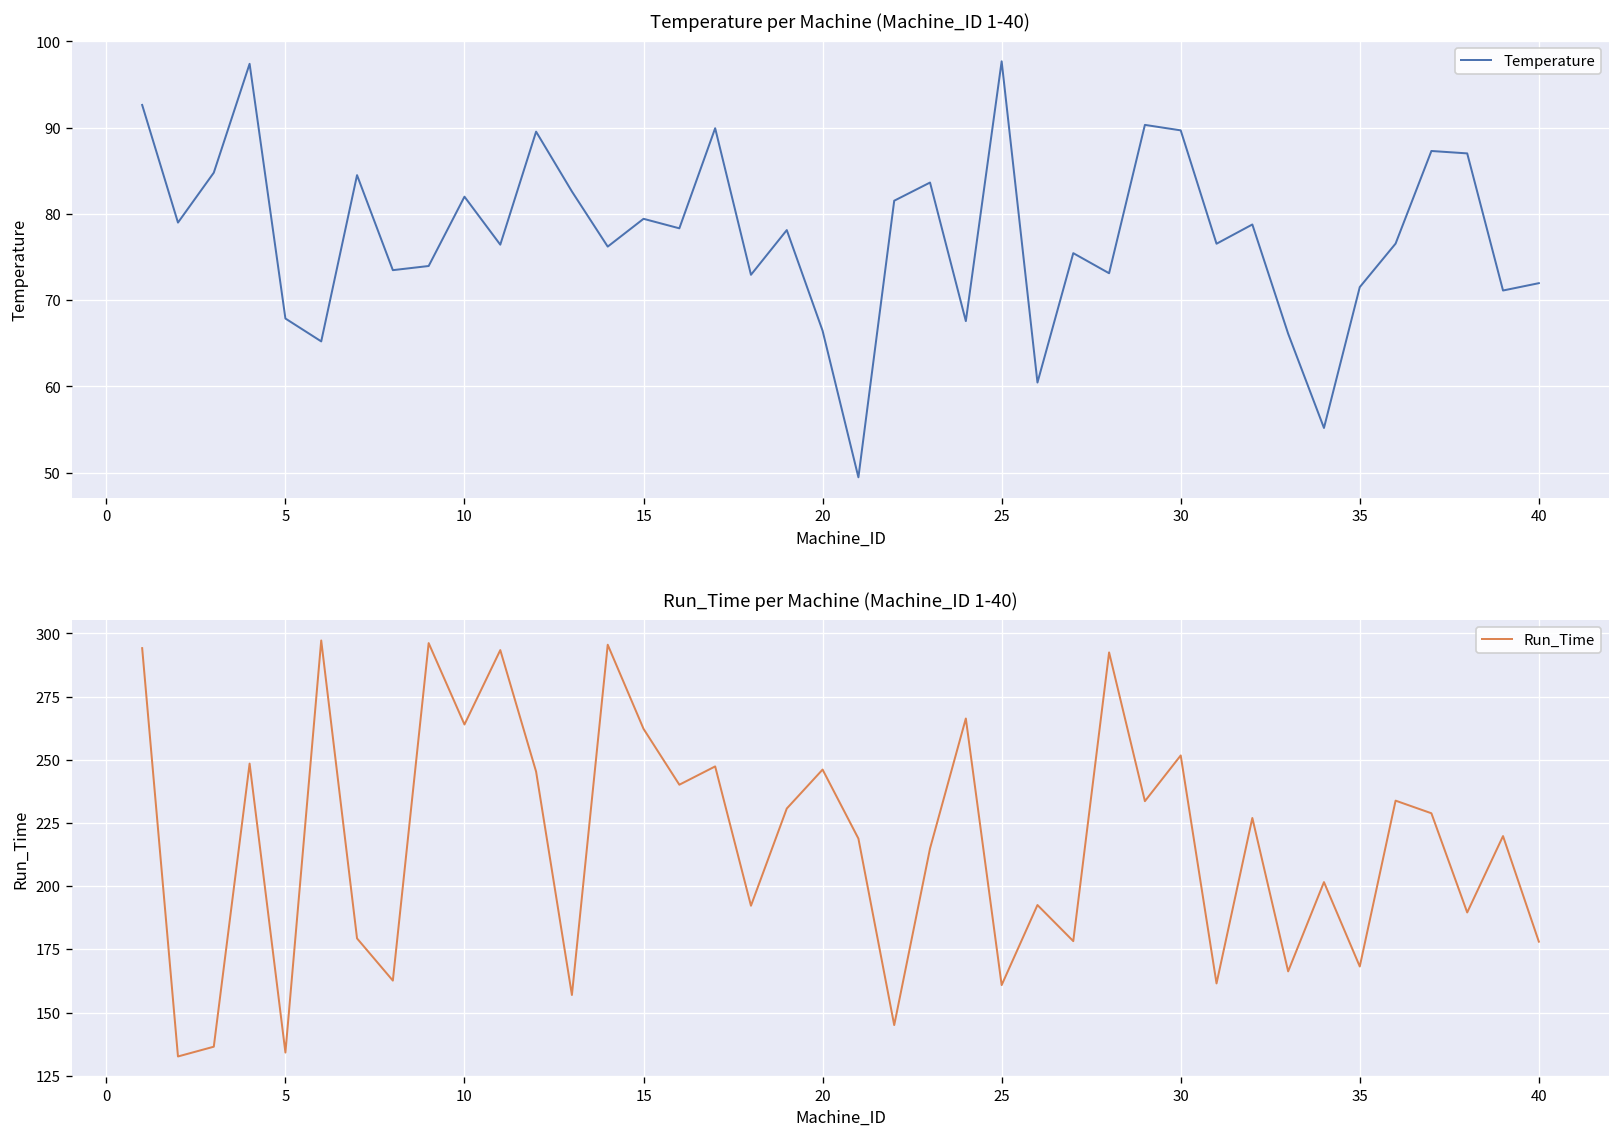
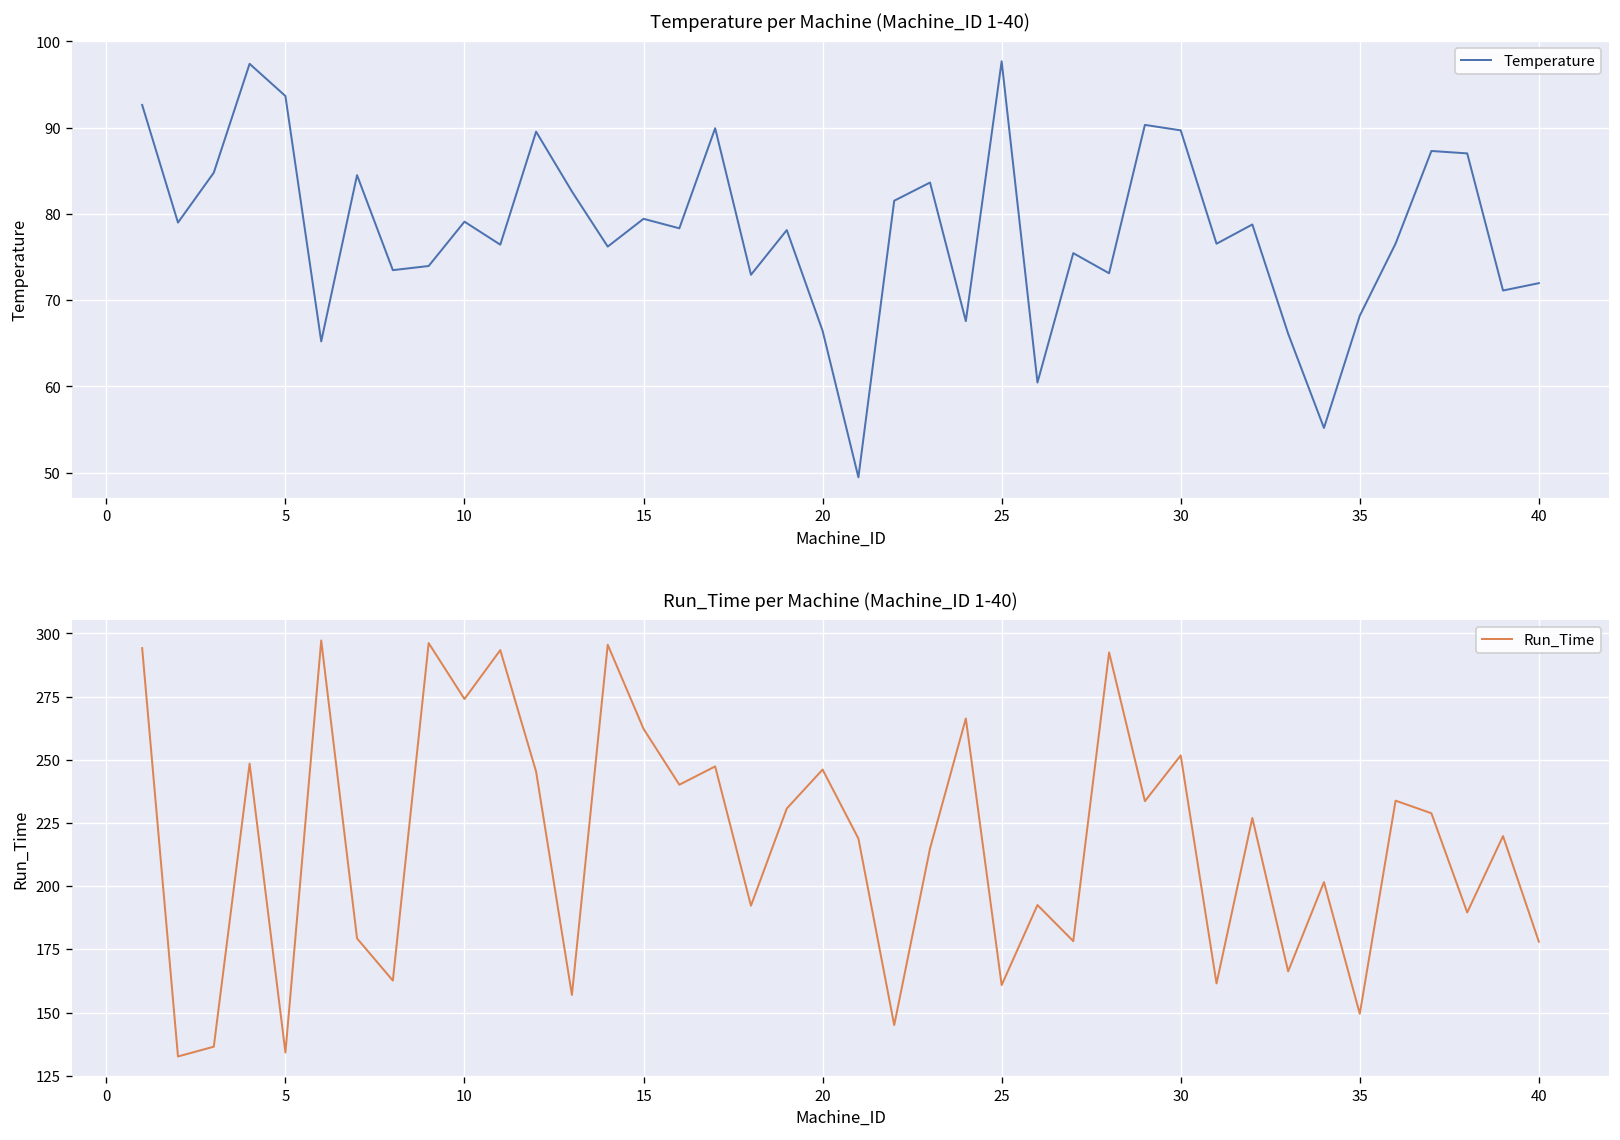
Temperature per Machine (Machine_ID 1-40), 5: 68 -> 94
Temperature per Machine (Machine_ID 1-40), 10: 82 -> 79
Temperature per Machine (Machine_ID 1-40), 35: 72 -> 68
Run_Time per Machine (Machine_ID 1-40), 10: 264 -> 274
Run_Time per Machine (Machine_ID 1-40), 35: 168 -> 149
